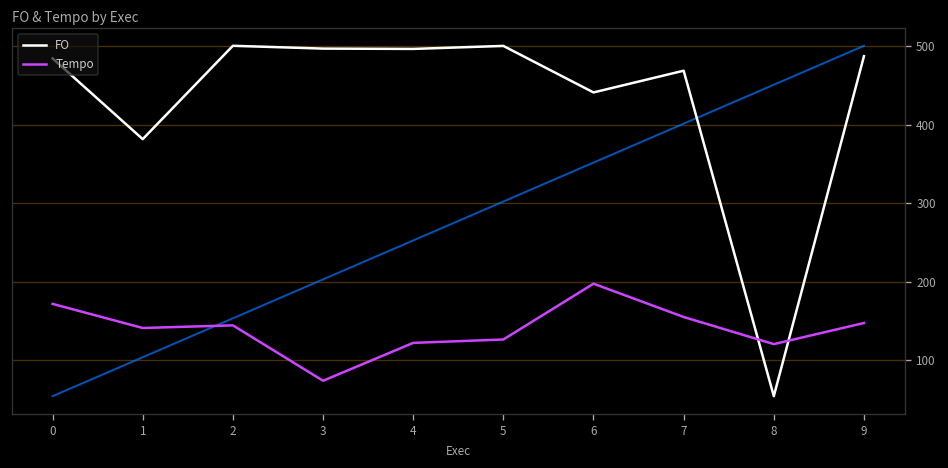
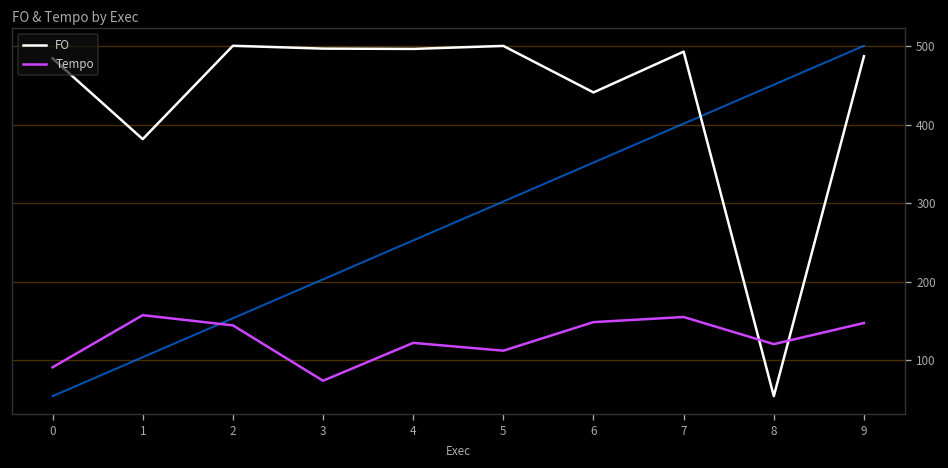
Tempo, 0: 170 -> 90
Tempo, 1: 140 -> 160
Tempo, 5: 130 -> 110
Tempo, 6: 200 -> 150
FO, 7: 470 -> 490
